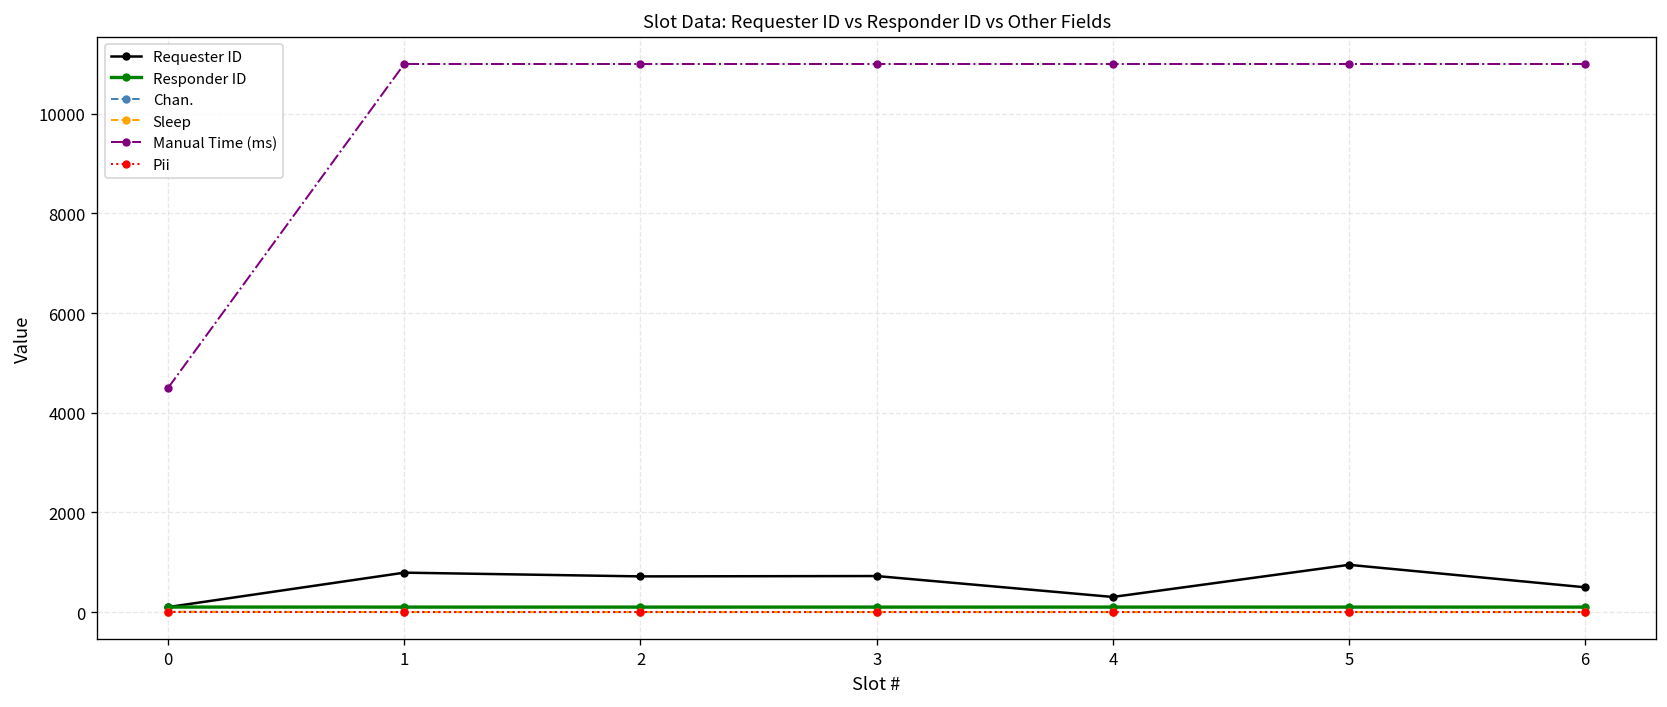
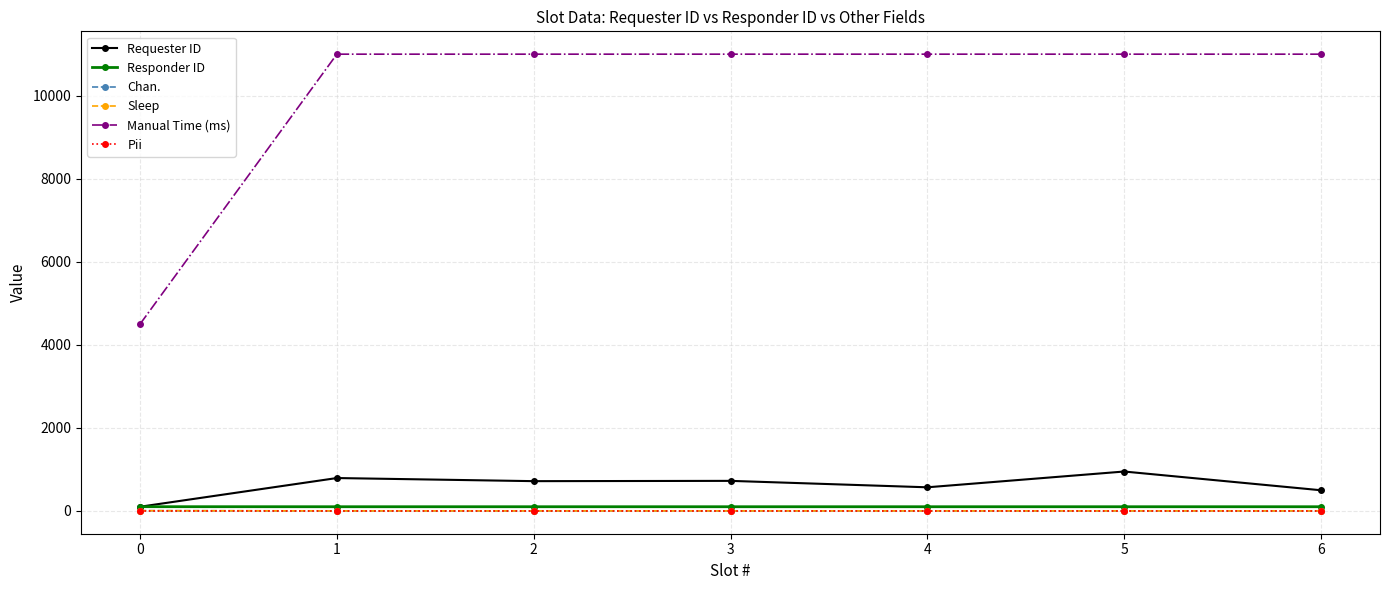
Requester ID, 4: 300 -> 600
